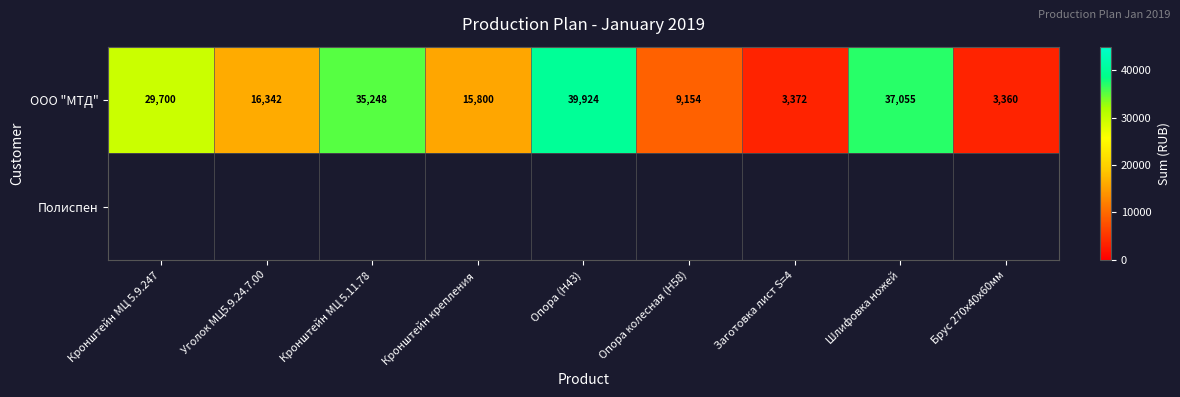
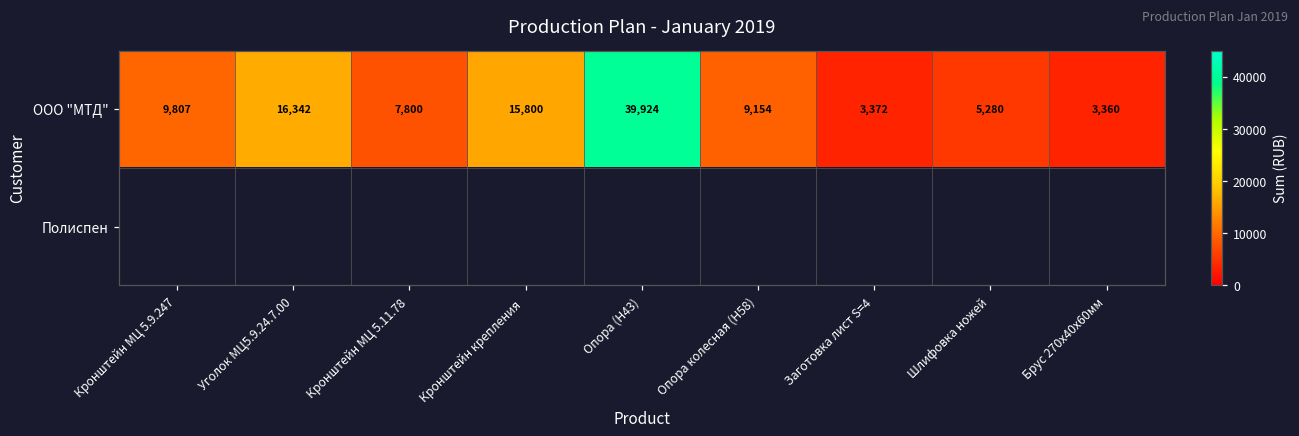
ООО "МТД", Кронштейн МЦ 5.9.247: 29,700 -> 9,807
ООО "МТД", Кронштейн МЦ 5.11.78: 35,248 -> 7,800
ООО "МТД", Шлифовка ножей: 37,055 -> 5,280
